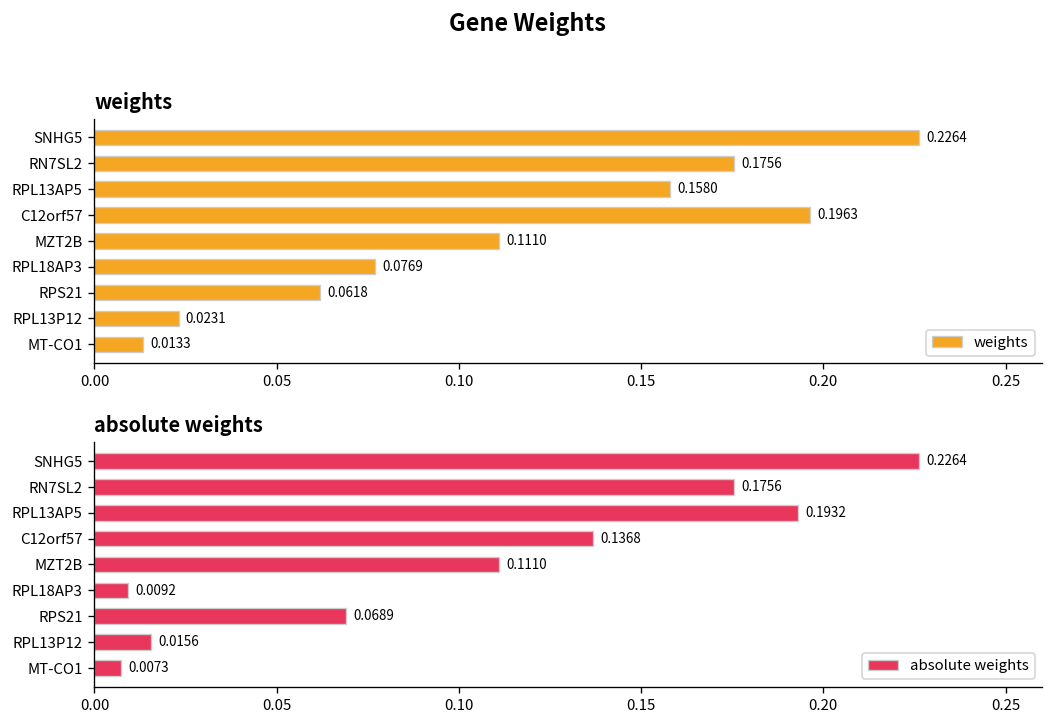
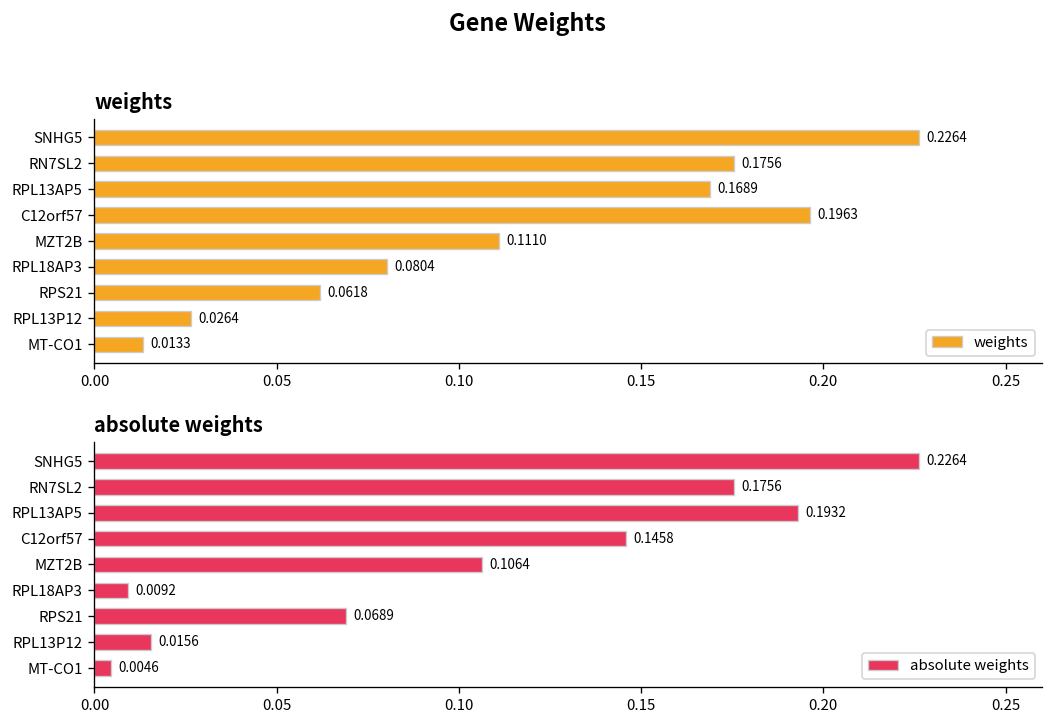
weights, RPL13AP5: 0.1580 -> 0.1689
weights, RPL18AP3: 0.0769 -> 0.0804
weights, RPL13P12: 0.0231 -> 0.0264
absolute weights, C12orf57: 0.1368 -> 0.1458
absolute weights, MZT2B: 0.1110 -> 0.1064
absolute weights, MT-CO1: 0.0073 -> 0.0046
